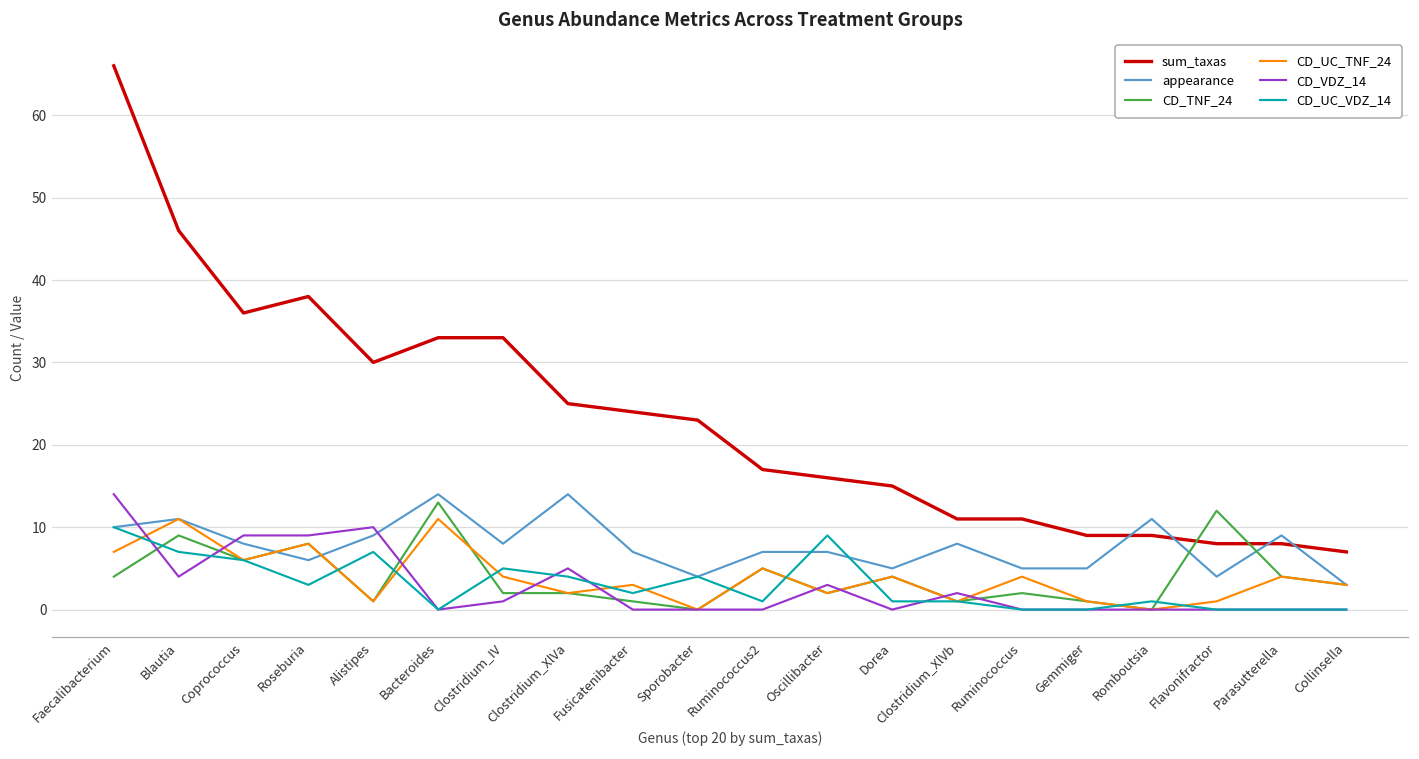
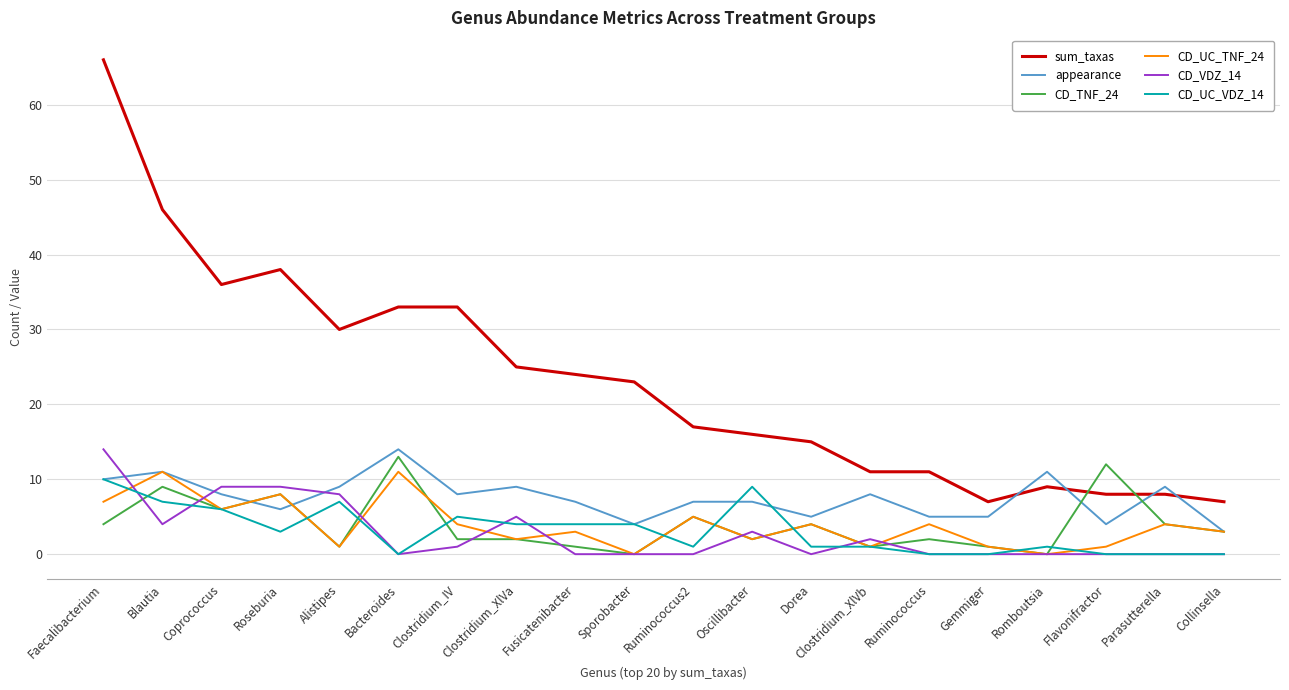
CD_VDZ_14, Alistipes: 10 -> 8
appearance, Clostridium_XlVa: 14 -> 9
CD_UC_VDZ_14, Fusicatenibacter: 2 -> 4
sum_taxas, Gemmiger: 9 -> 7
